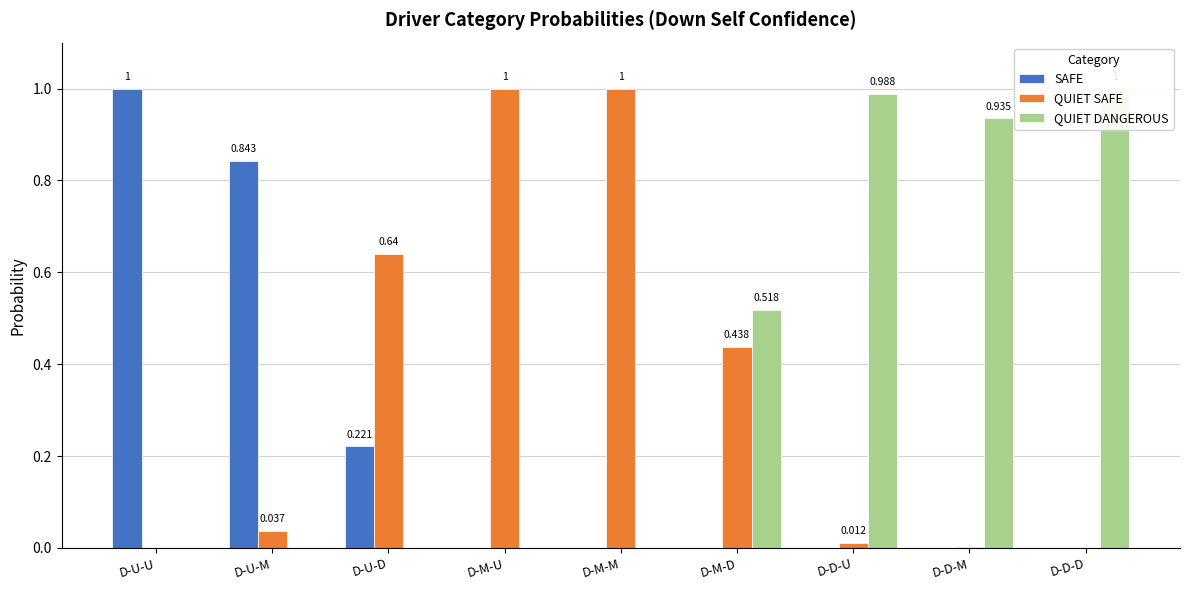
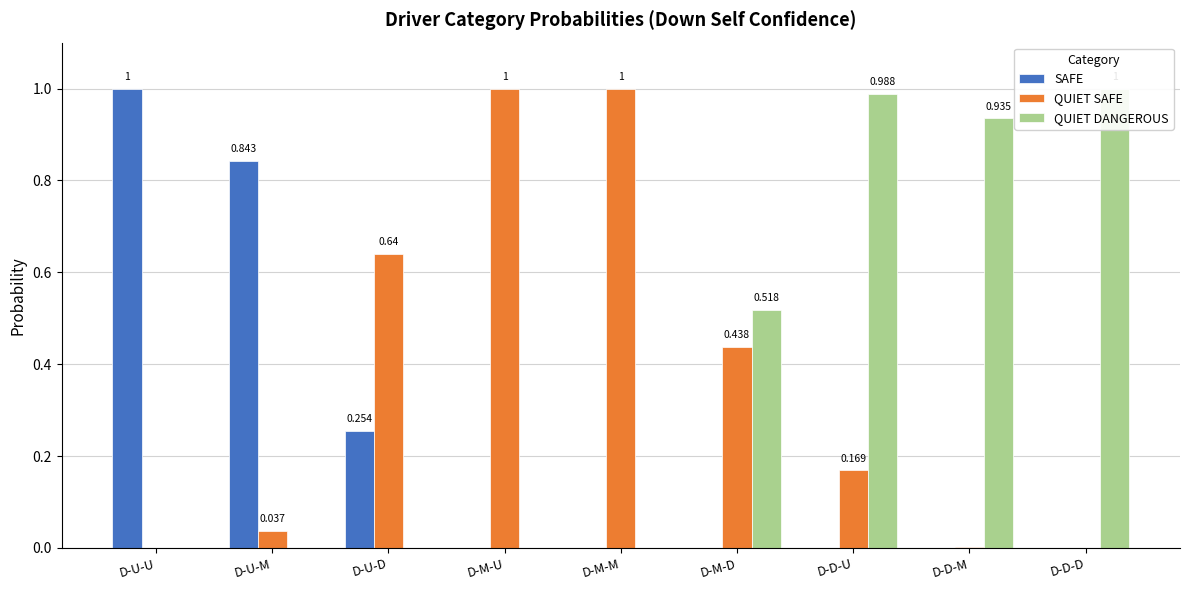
SAFE, D-U-D: 0.221 -> 0.254
QUIET SAFE, D-D-U: 0.012 -> 0.169
